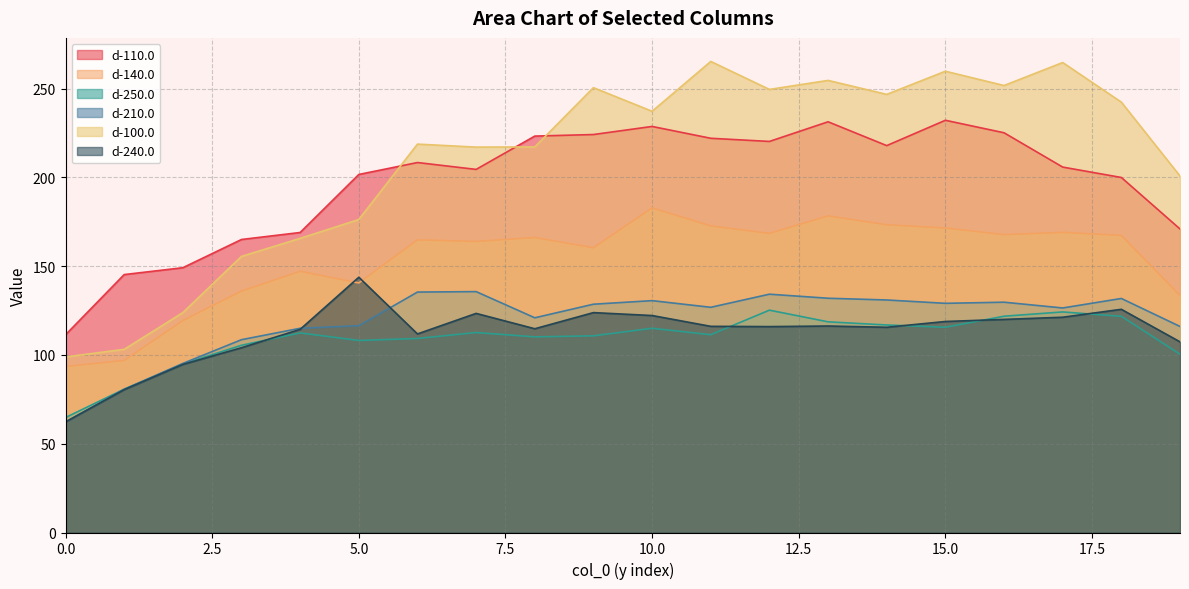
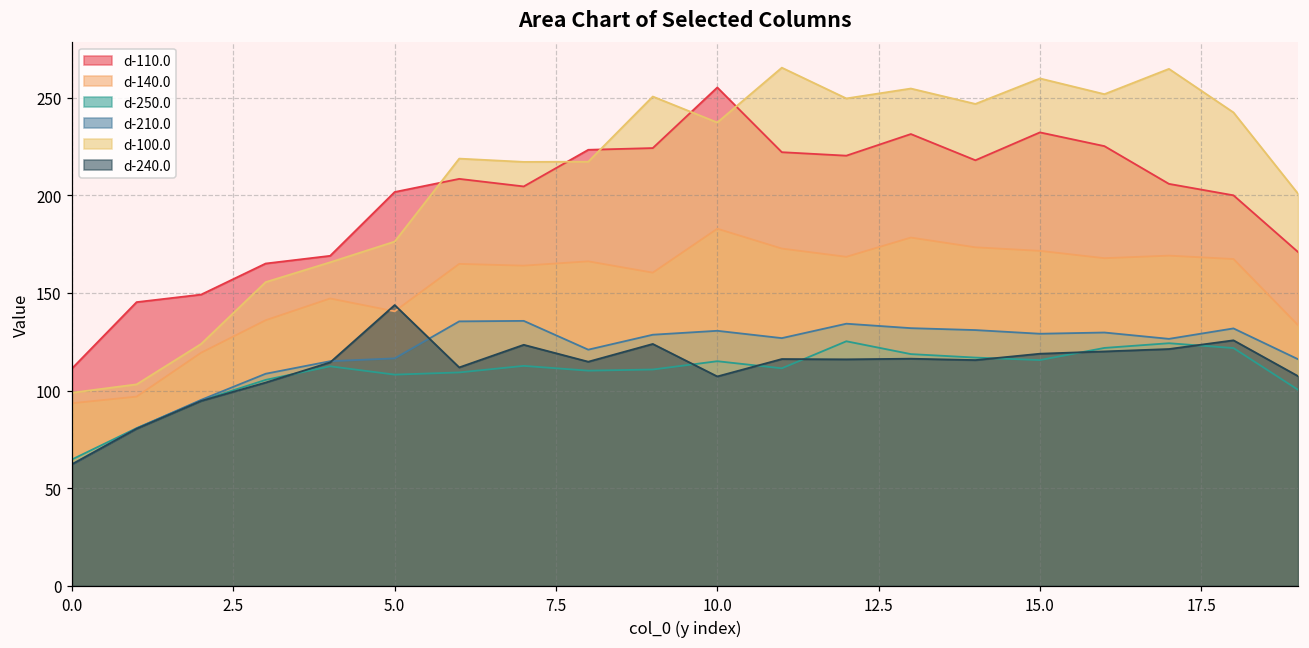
d-110.0, 10.0: 229 -> 255
d-240.0, 10.0: 122 -> 107
